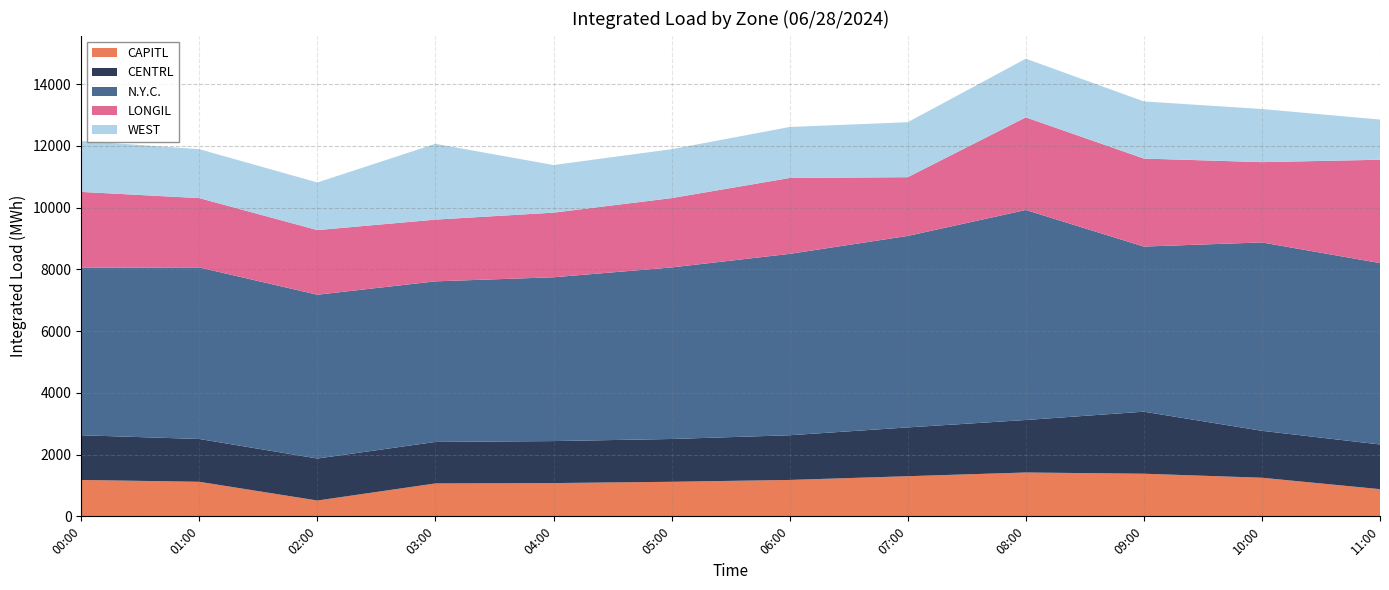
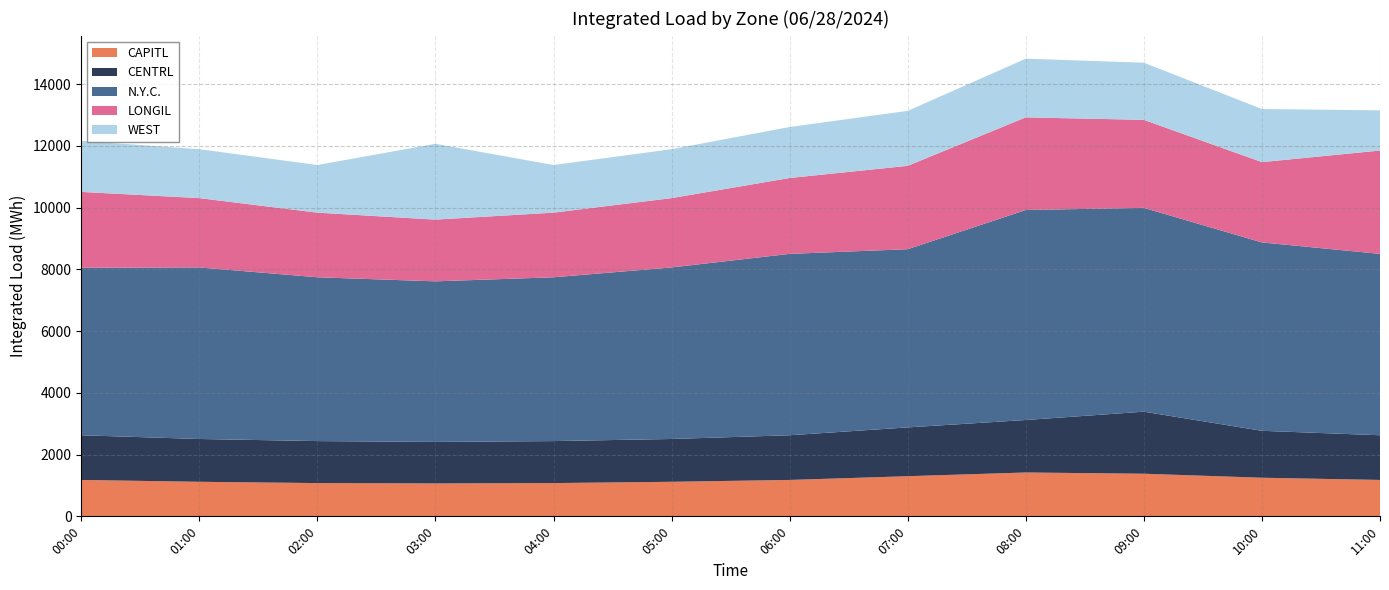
CAPITL, 02:00: 500 -> 1100
N.Y.C., 07:00: 6200 -> 5800
LONGIL, 07:00: 1900 -> 2700
N.Y.C., 09:00: 5300 -> 6600
CAPITL, 11:00: 900 -> 1200
